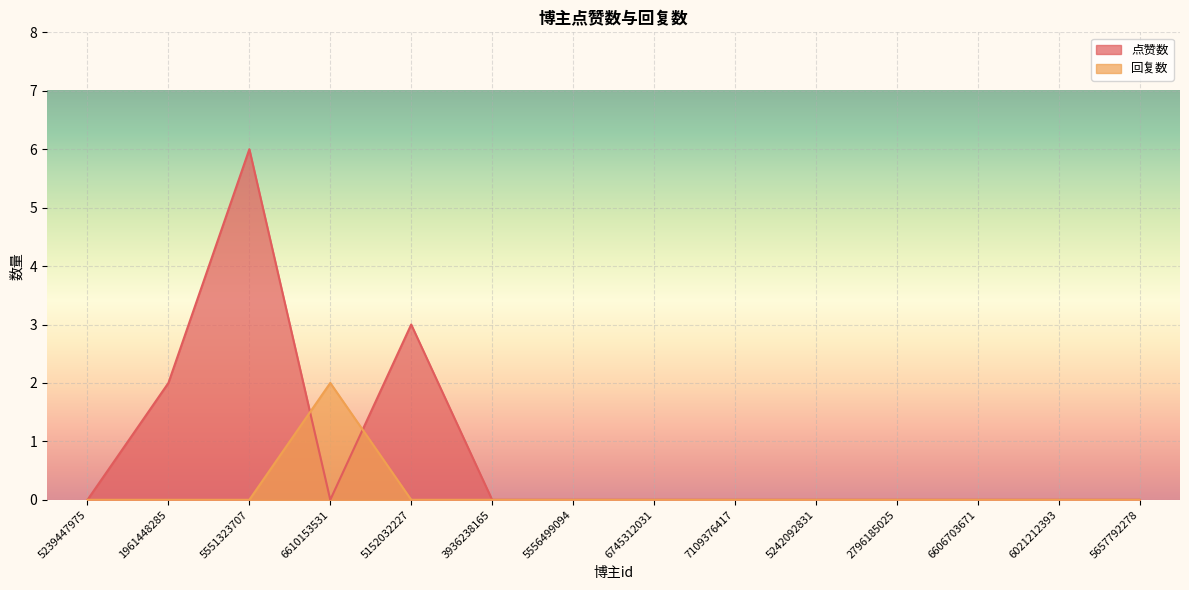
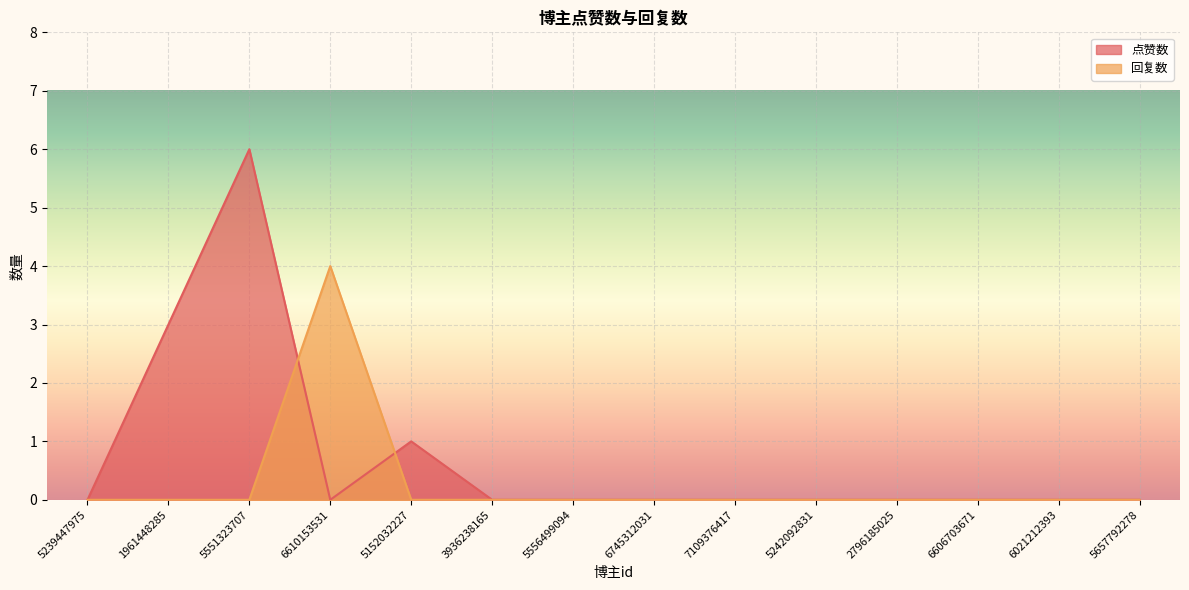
点赞数, 1961448285: 2 -> 3
回复数, 6610153531: 2 -> 4
点赞数, 5152032227: 3 -> 1
